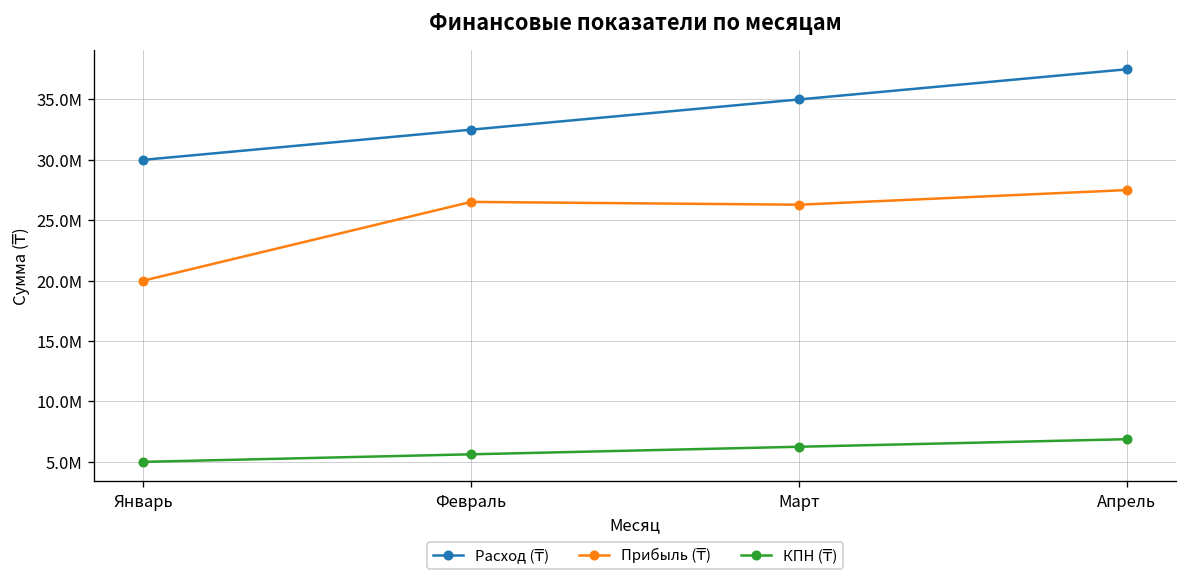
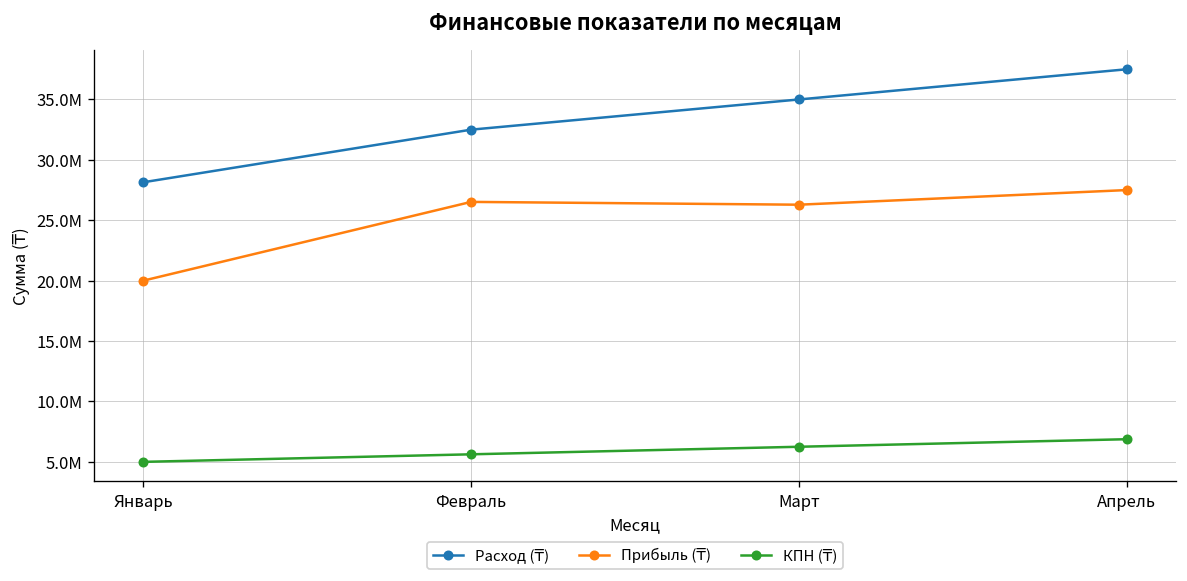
Расход (₸), Январь: 30000000 -> 28100000
